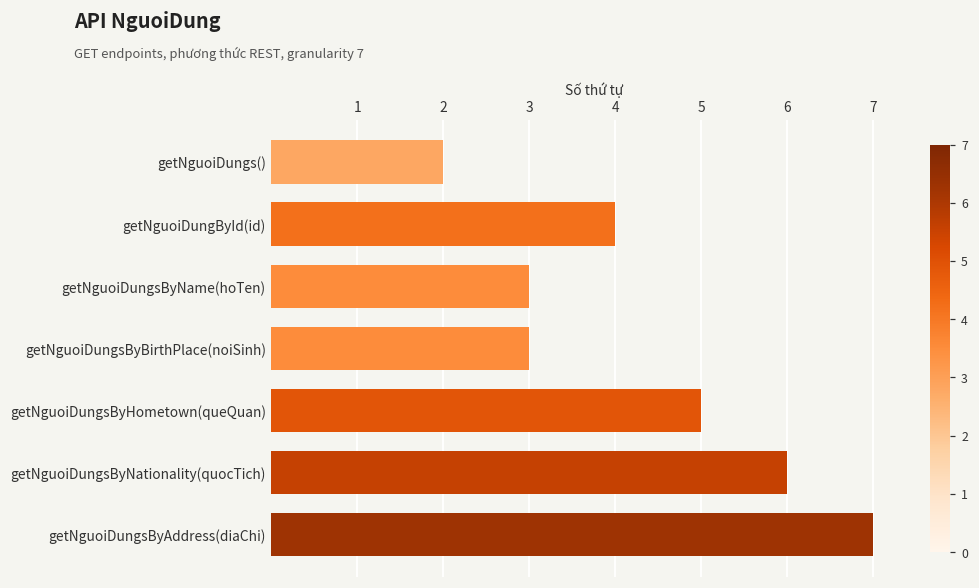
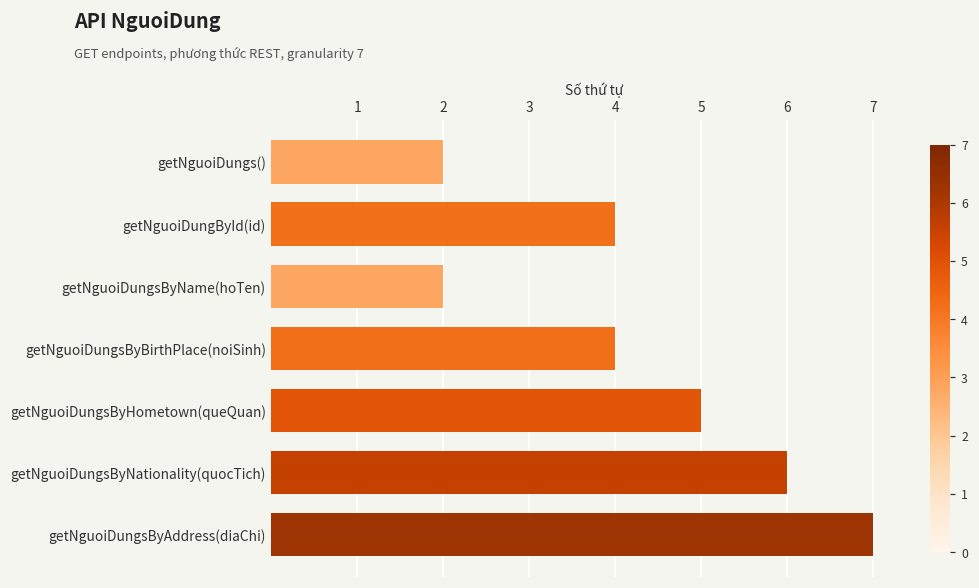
getNguoiDungsByName(hoTen): 3 -> 2
getNguoiDungsByBirthPlace(noiSinh): 3 -> 4
